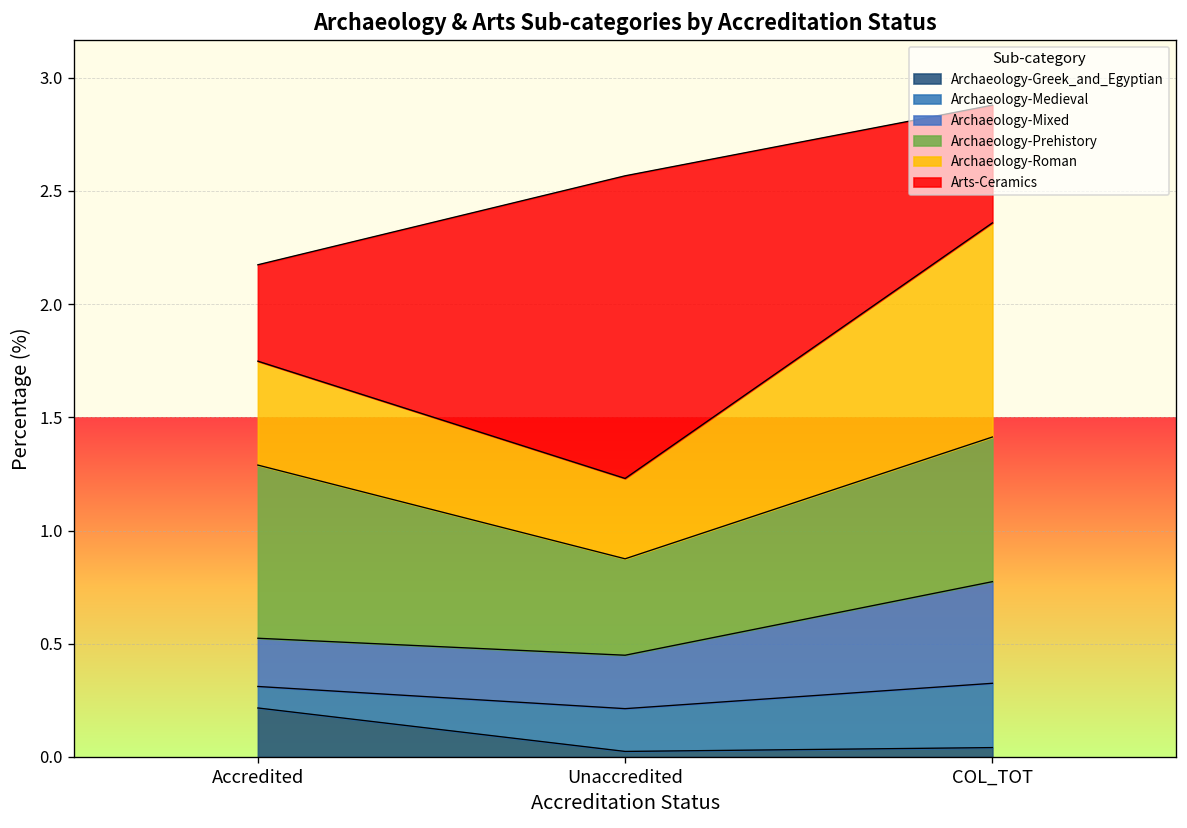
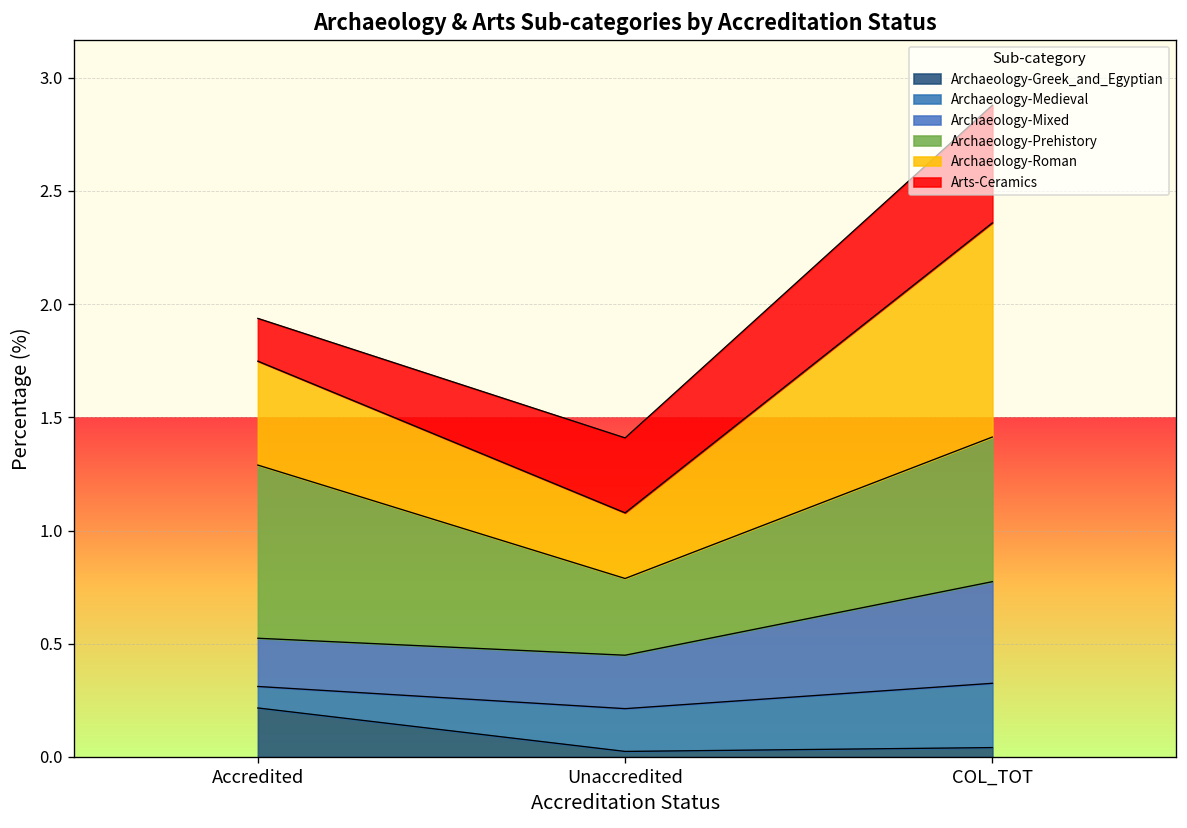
Arts-Ceramics, Accredited: 0.43 -> 0.19
Archaeology-Prehistory, Unaccredited: 0.43 -> 0.34
Archaeology-Roman, Unaccredited: 0.36 -> 0.29
Arts-Ceramics, Unaccredited: 1.34 -> 0.33
